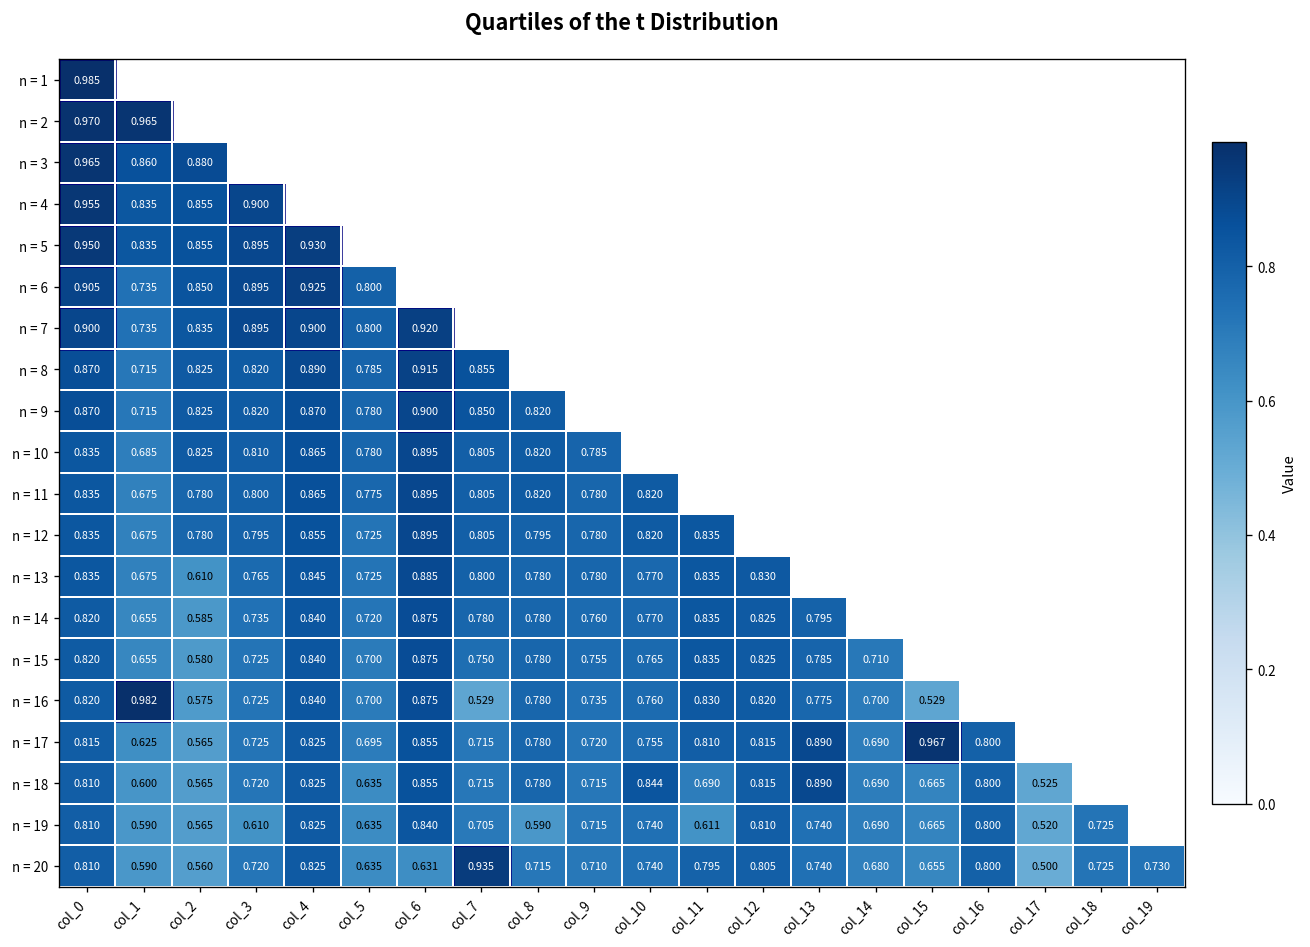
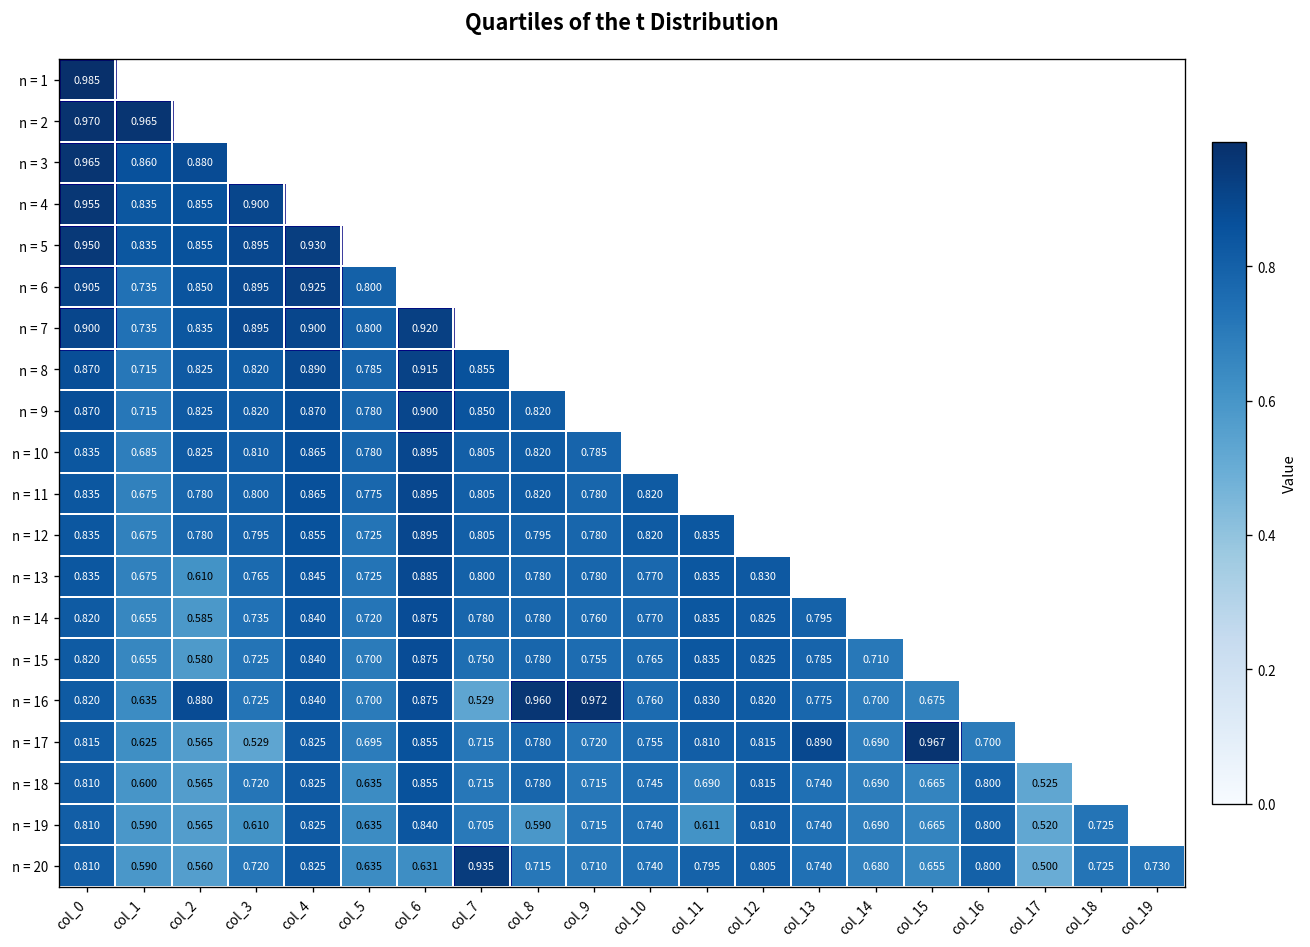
n = 16, col_1: 0.982 -> 0.635
n = 16, col_2: 0.575 -> 0.880
n = 16, col_8: 0.780 -> 0.960
n = 16, col_9: 0.735 -> 0.972
n = 16, col_15: 0.529 -> 0.675
n = 17, col_3: 0.725 -> 0.529
n = 17, col_16: 0.800 -> 0.700
n = 18, col_10: 0.844 -> 0.745
n = 18, col_13: 0.890 -> 0.740
